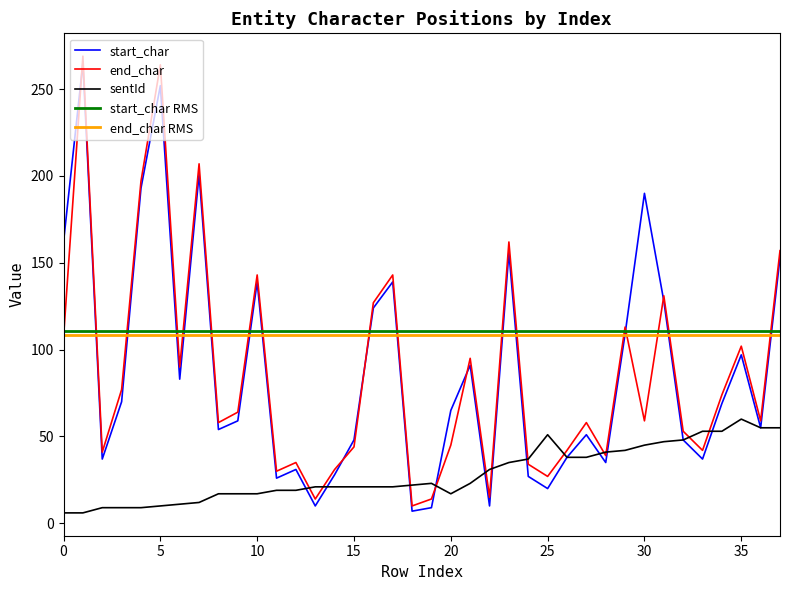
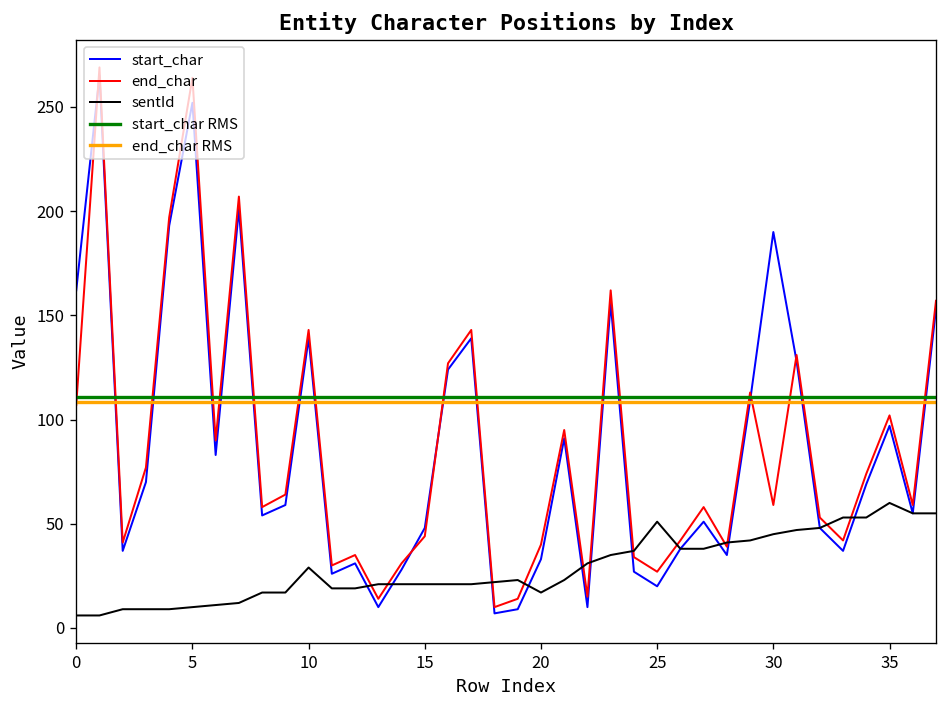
sentId, 10: 17 -> 29
start_char, 20: 65 -> 33
end_char, 20: 45 -> 40
